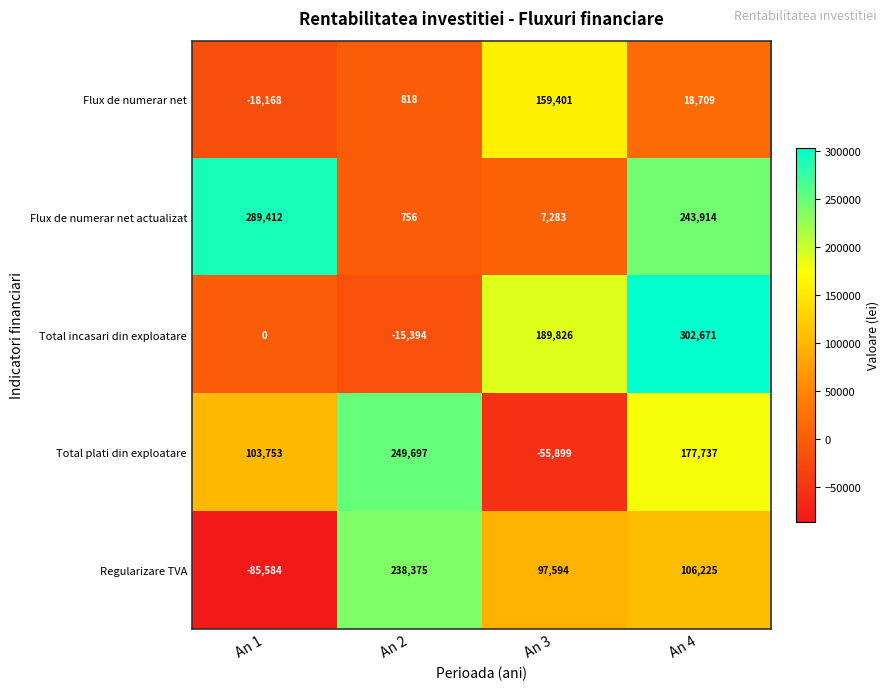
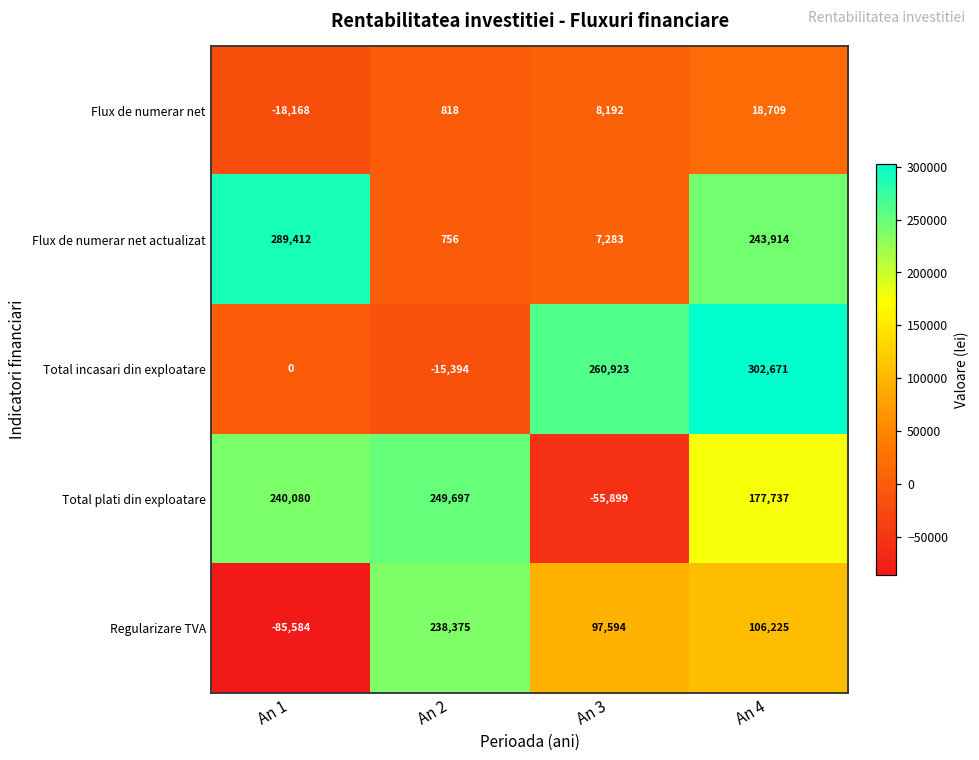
Flux de numerar net, An 3: 159,401 -> 8,192
Total incasari din exploatare, An 3: 189,826 -> 260,923
Total plati din exploatare, An 1: 103,753 -> 240,080
